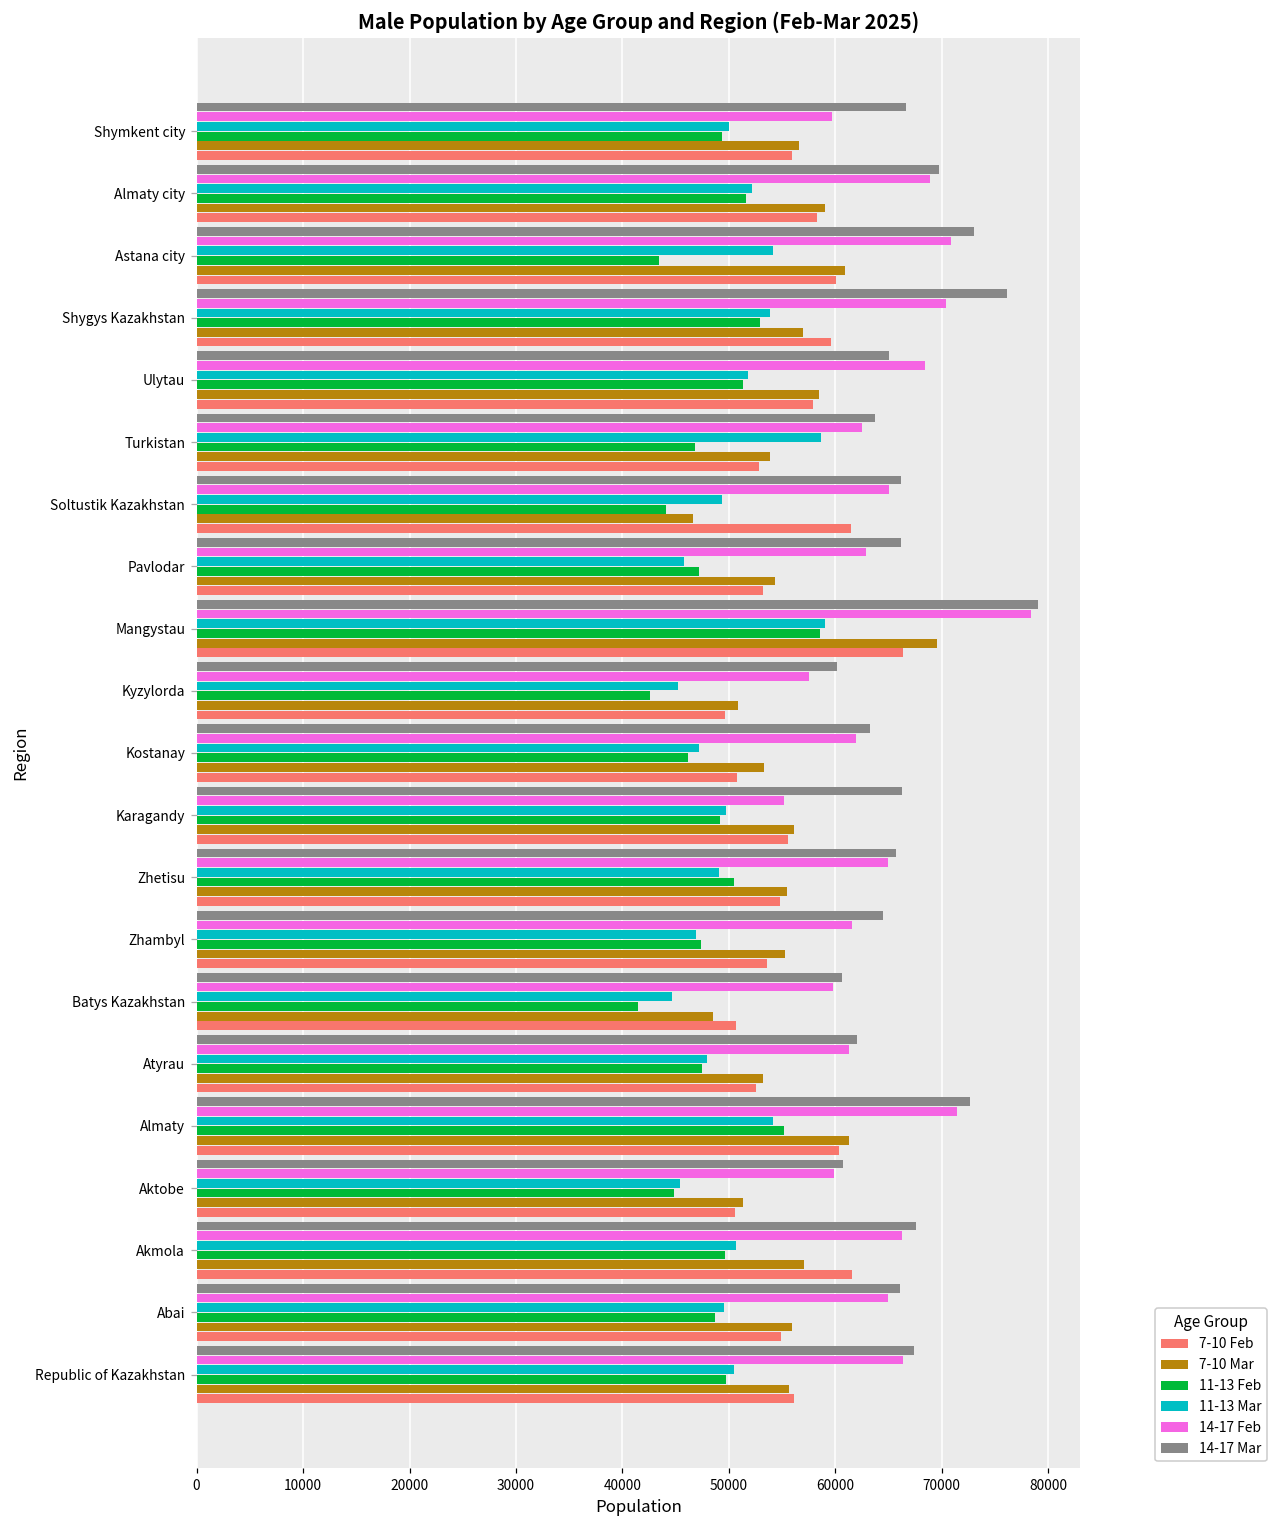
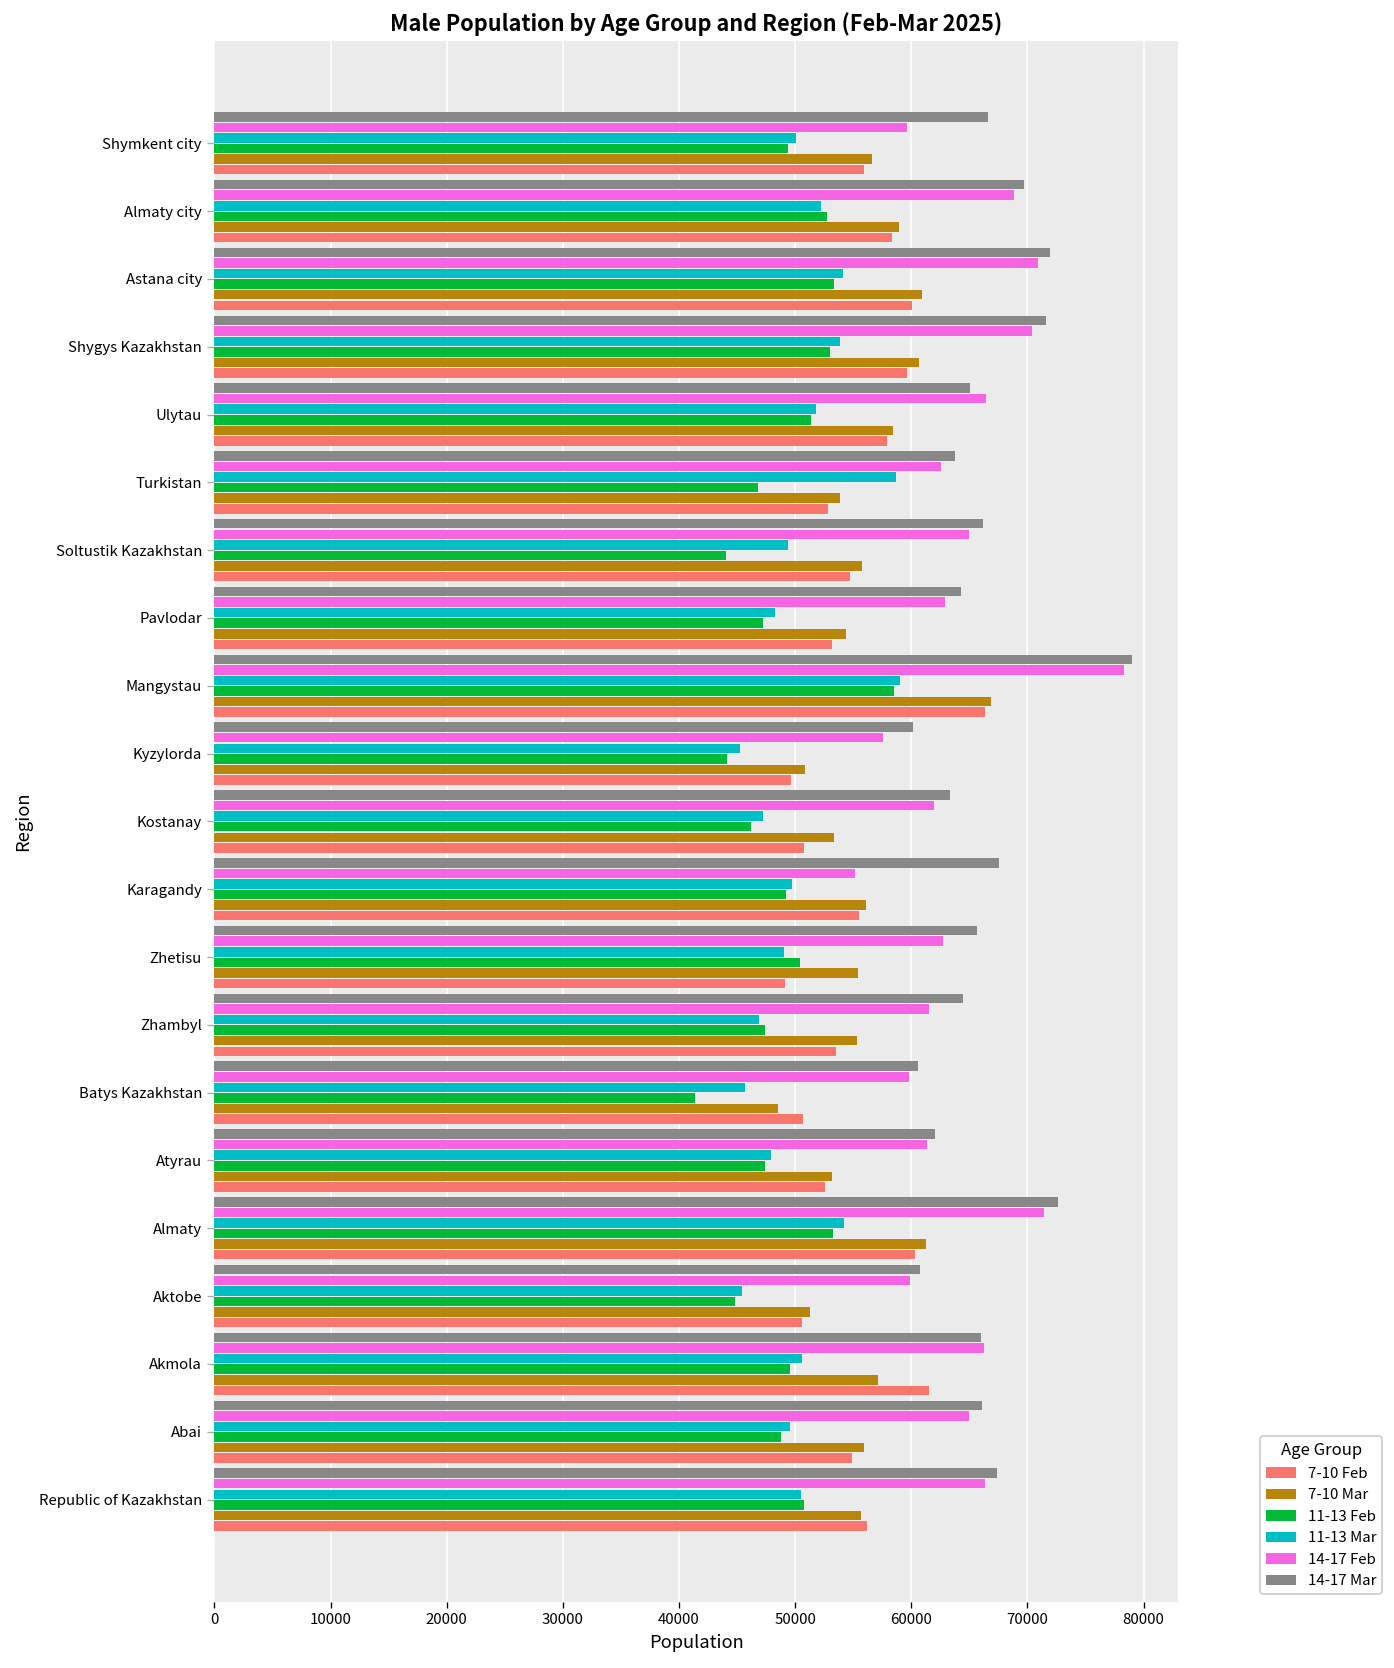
11-13 Feb, Almaty city: 52000 -> 53000
14-17 Mar, Astana city: 73000 -> 72000
11-13 Feb, Astana city: 43000 -> 53000
14-17 Mar, Shygys Kazakhstan: 76000 -> 72000
7-10 Mar, Shygys Kazakhstan: 57000 -> 61000
14-17 Feb, Ulytau: 68000 -> 66000
7-10 Mar, Soltustik Kazakhstan: 47000 -> 56000
7-10 Feb, Soltustik Kazakhstan: 61000 -> 55000
14-17 Mar, Pavlodar: 66000 -> 64000
11-13 Mar, Pavlodar: 46000 -> 48000
7-10 Mar, Mangystau: 70000 -> 67000
11-13 Feb, Kyzylorda: 43000 -> 44000
14-17 Mar, Karagandy: 66000 -> 68000
14-17 Feb, Zhetisu: 65000 -> 63000
7-10 Feb, Zhetisu: 55000 -> 49000
11-13 Mar, Batys Kazakhstan: 45000 -> 46000
11-13 Feb, Almaty: 55000 -> 53000
14-17 Mar, Akmola: 68000 -> 66000
11-13 Feb, Republic of Kazakhstan: 50000 -> 51000
